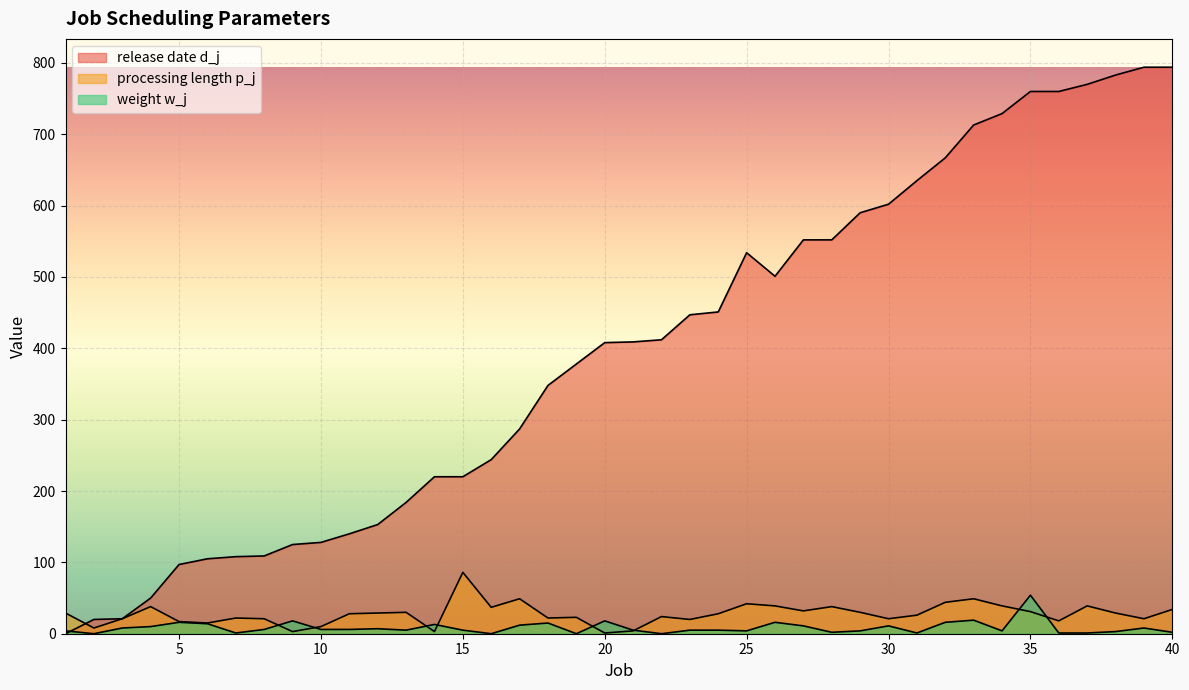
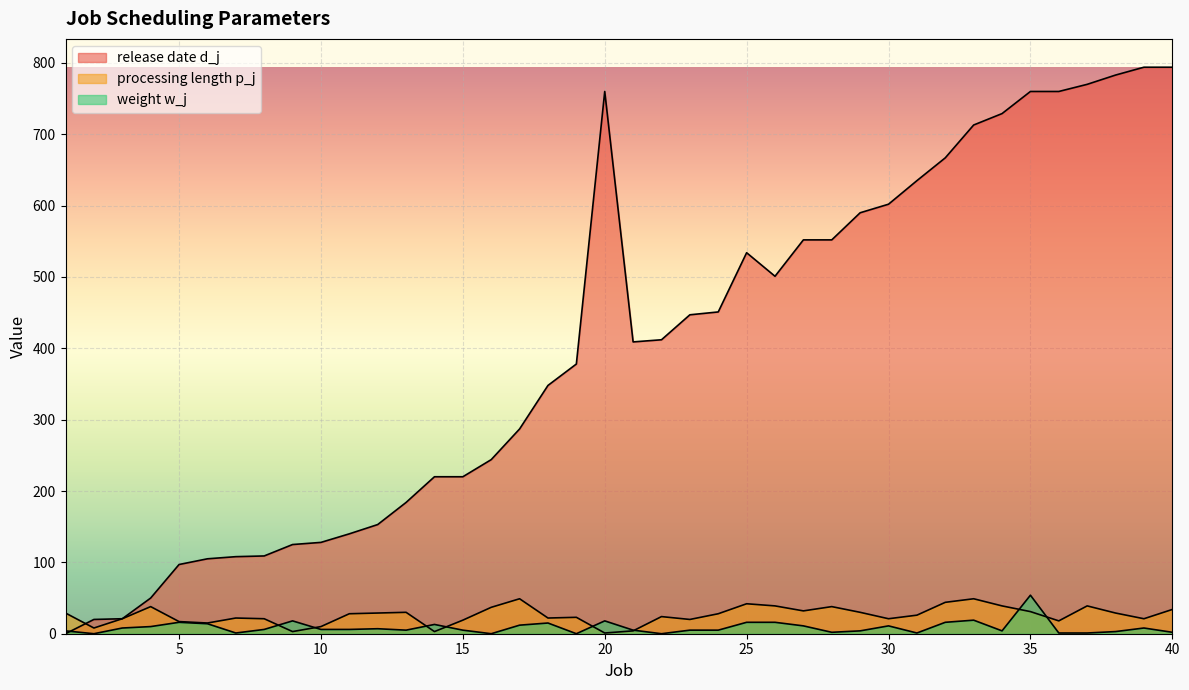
processing length p_j, 15: 90 -> 20
release date d_j, 20: 410 -> 760
weight w_j, 25: 0 -> 20
